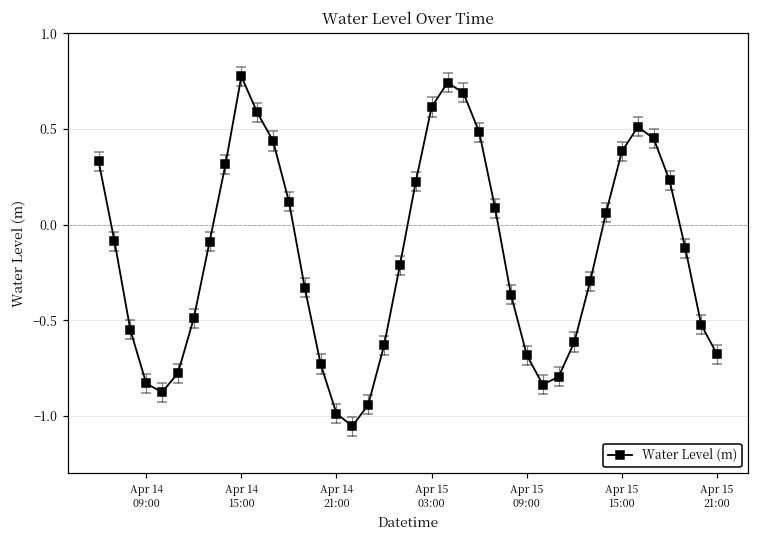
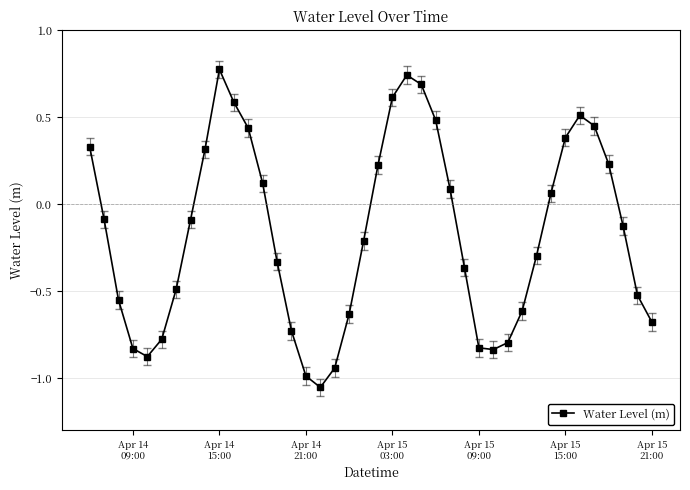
Water Level (m), Apr 15 09:00: -0.68 -> -0.83
